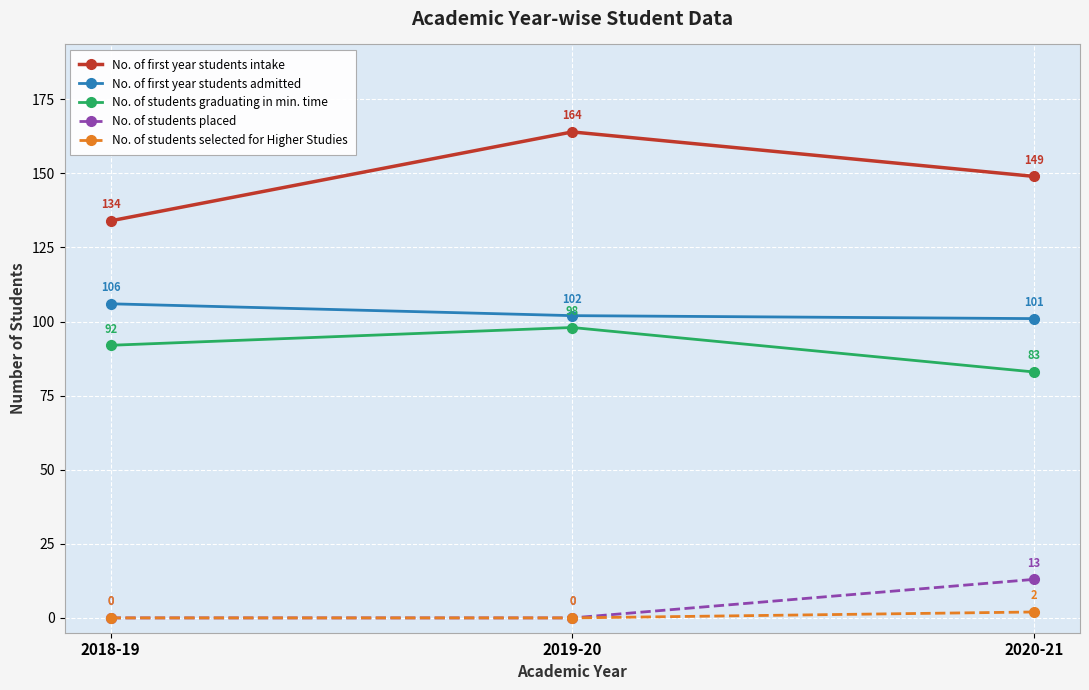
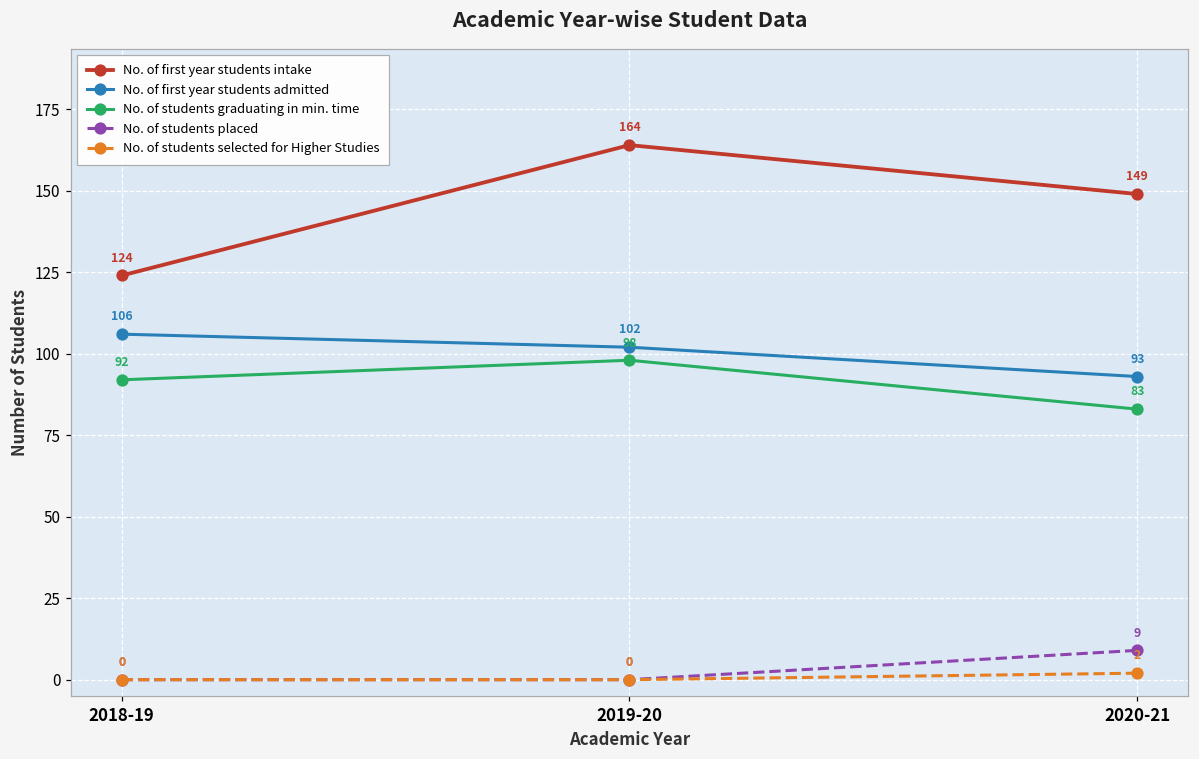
No. of first year students intake, 2018-19: 134 -> 124
No. of first year students admitted, 2020-21: 101 -> 93
No. of students placed, 2020-21: 13 -> 9
